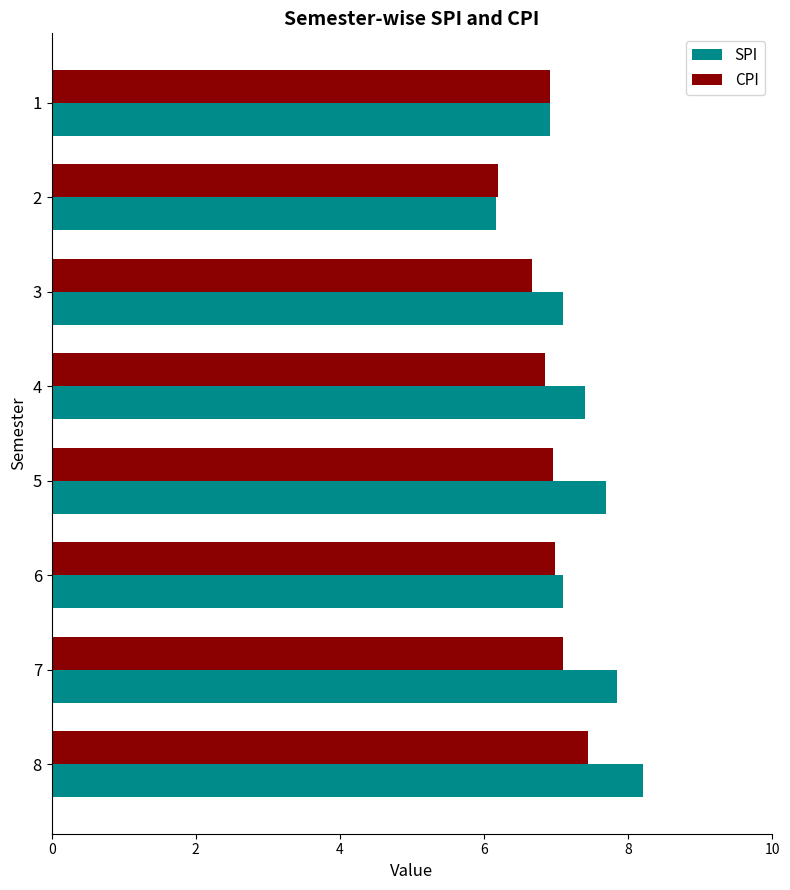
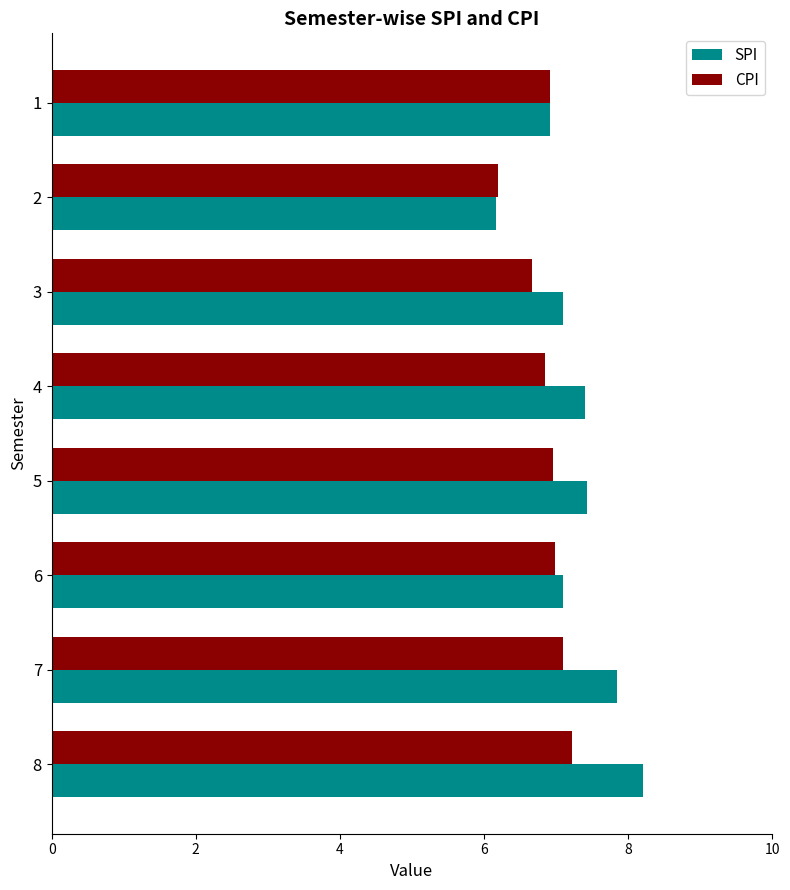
SPI, 5: 7.7 -> 7.4
CPI, 8: 7.4 -> 7.2
